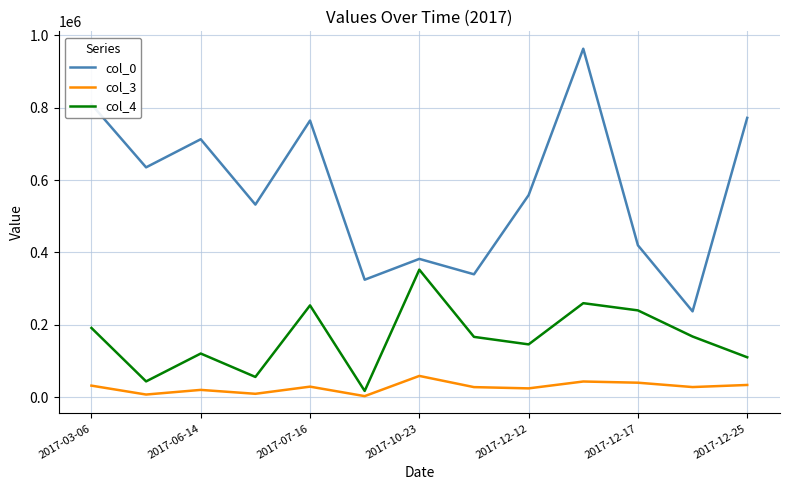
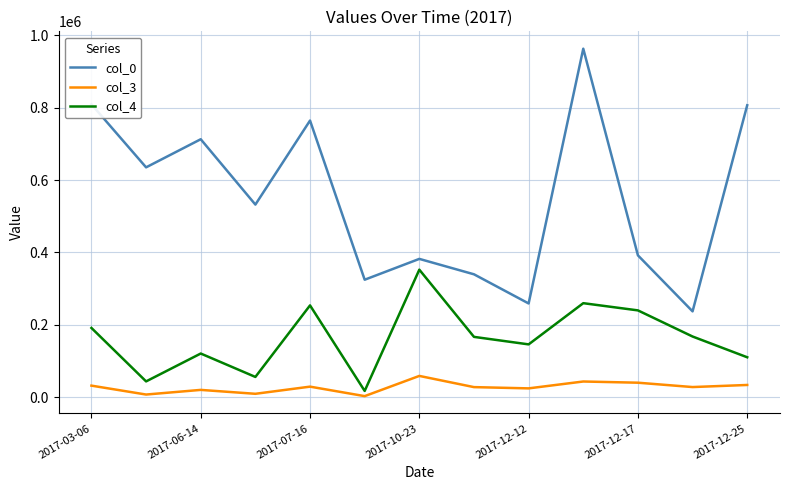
col_0, 2017-12-12: 560000 -> 260000
col_0, 2017-12-17: 420000 -> 390000
col_0, 2017-12-25: 770000 -> 810000
